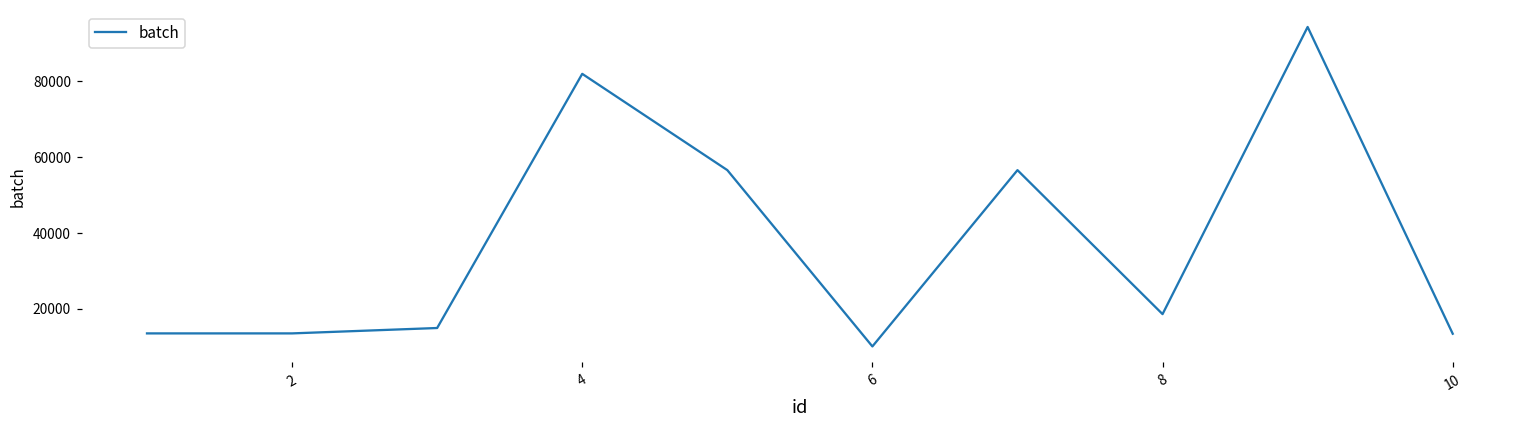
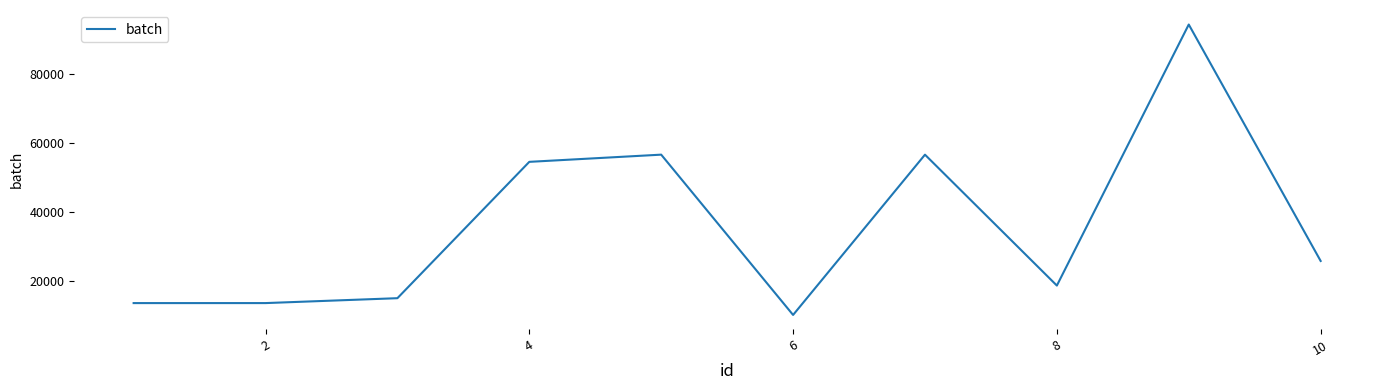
4: 82000 -> 55000
10: 13000 -> 26000
